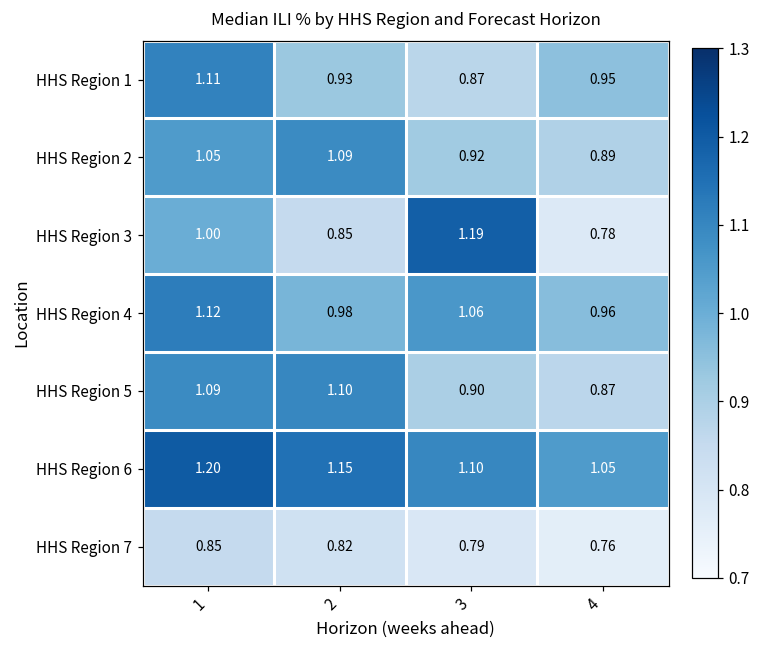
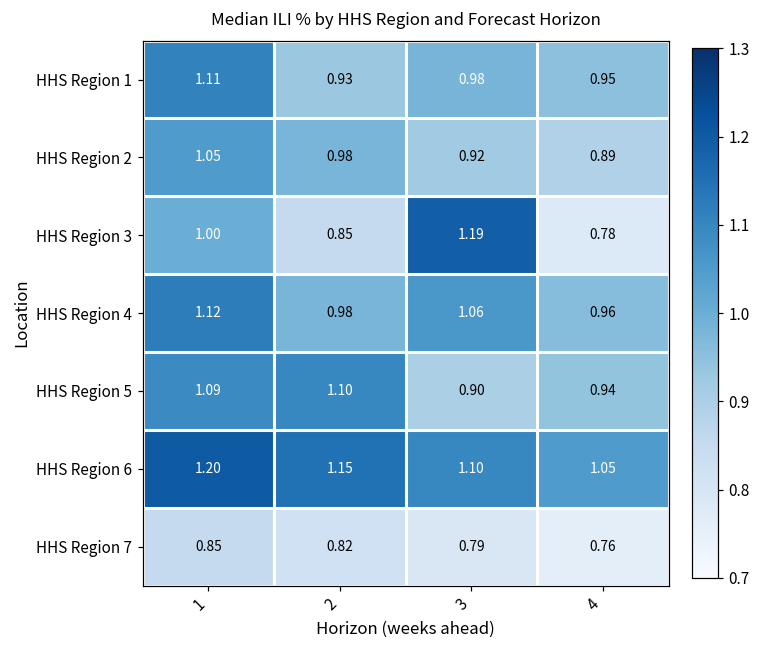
HHS Region 1, 3: 0.87 -> 0.98
HHS Region 2, 2: 1.09 -> 0.98
HHS Region 5, 4: 0.87 -> 0.94
